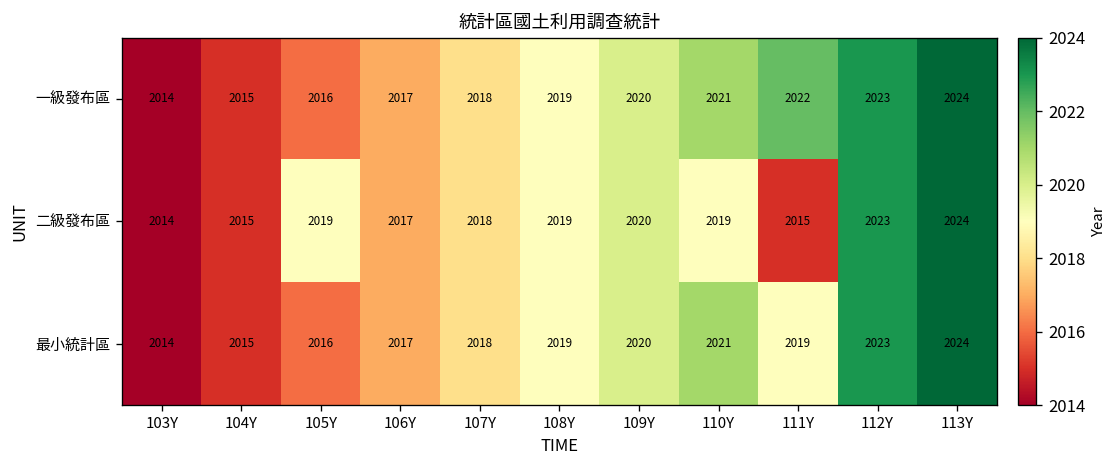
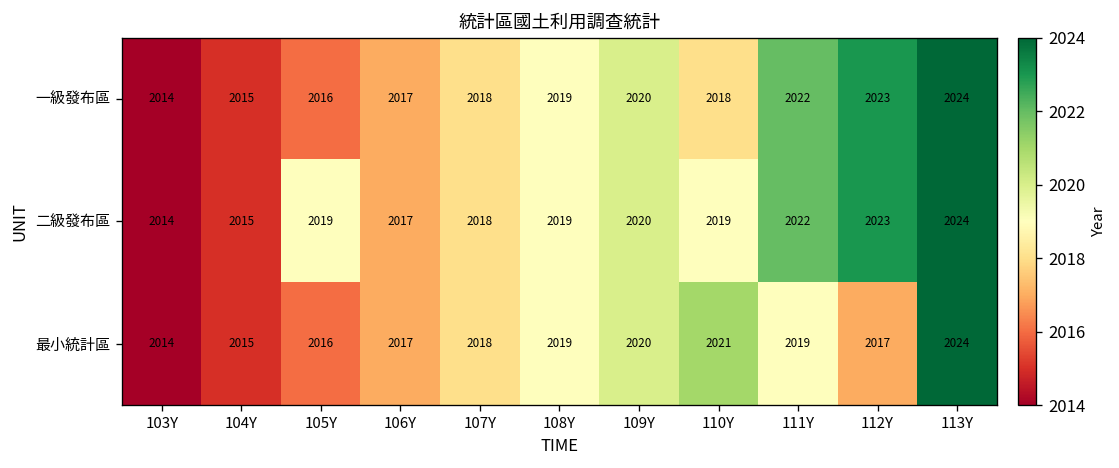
一級發布區, 110Y: 2021 -> 2018
二級發布區, 111Y: 2015 -> 2022
最小統計區, 112Y: 2023 -> 2017
